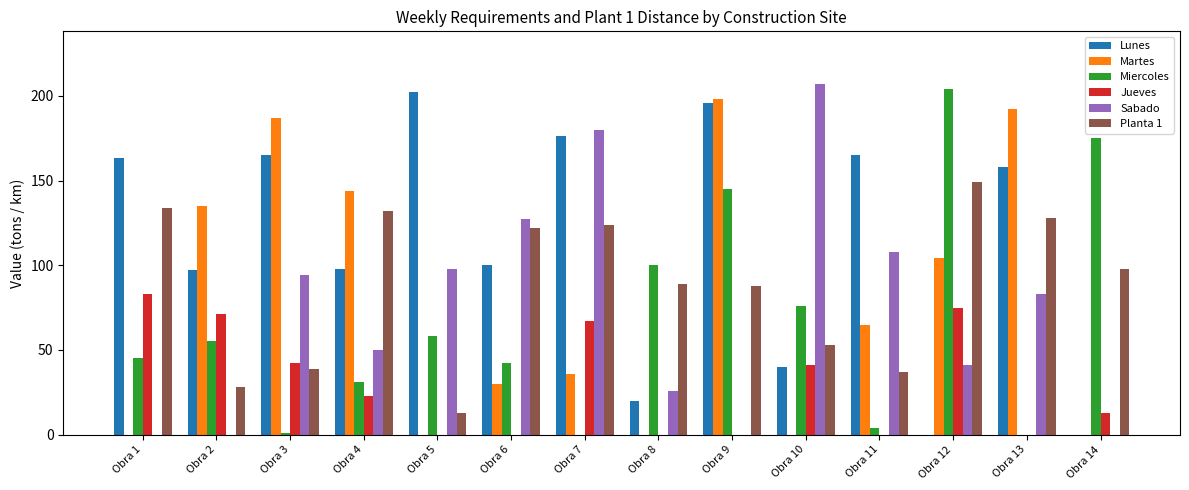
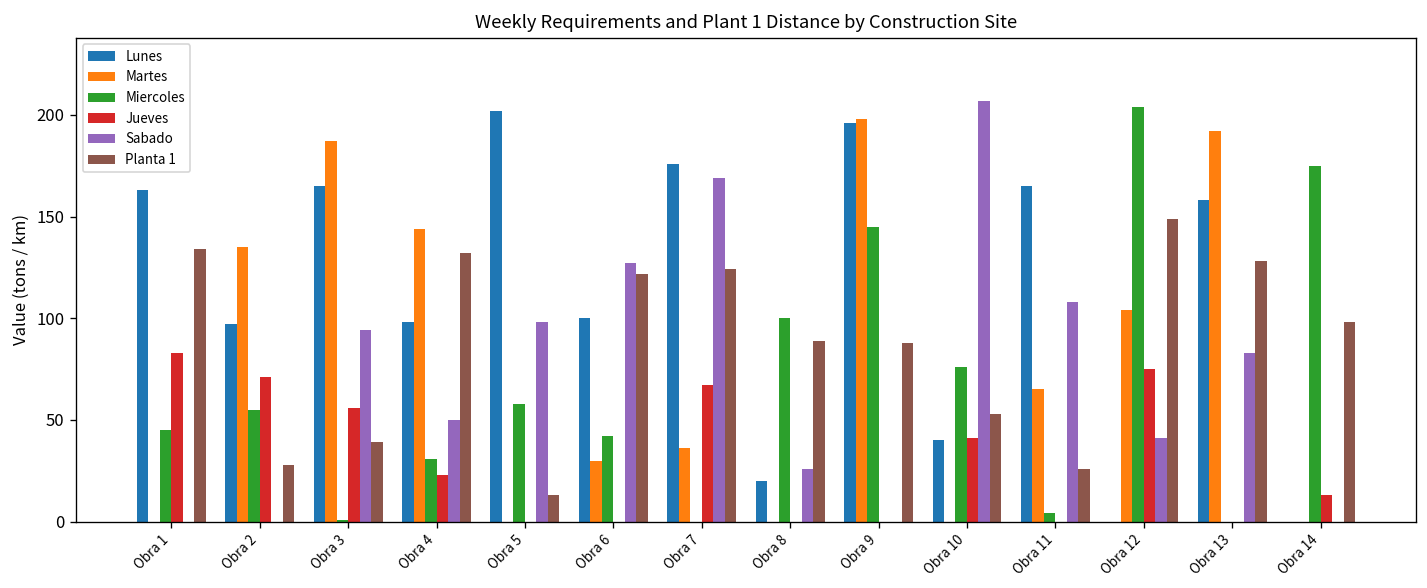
Jueves, Obra 3: 42 -> 56
Sabado, Obra 7: 180 -> 169
Planta 1, Obra 11: 37 -> 26
